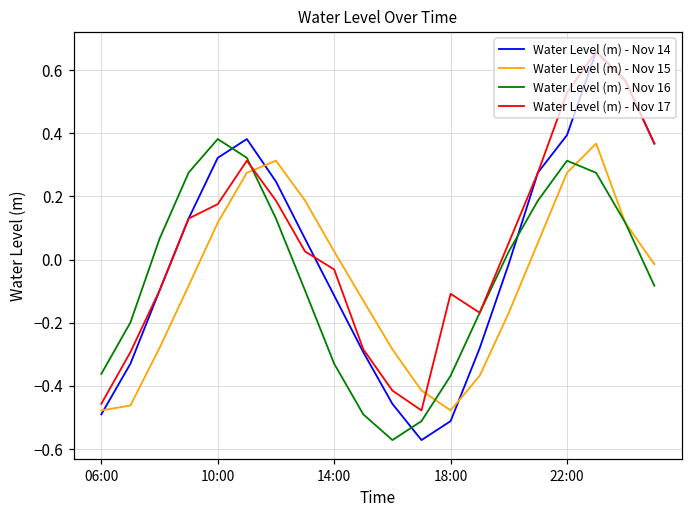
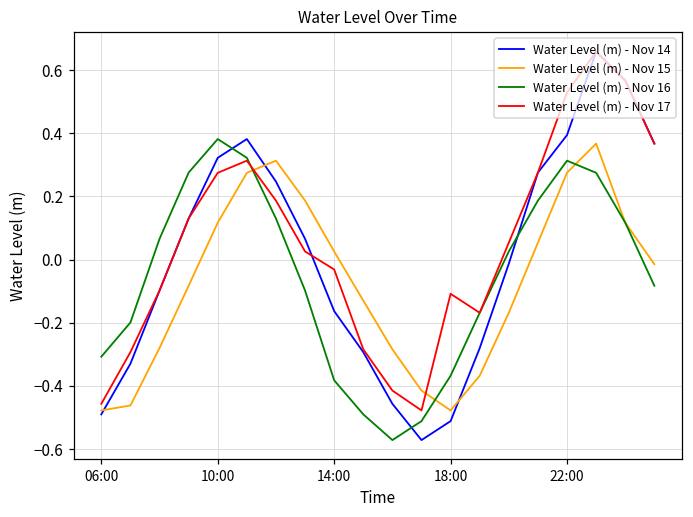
Water Level (m) - Nov 16, 06:00: -0.36 -> -0.31
Water Level (m) - Nov 17, 10:00: 0.18 -> 0.27
Water Level (m) - Nov 14, 14:00: -0.11 -> -0.16
Water Level (m) - Nov 16, 14:00: -0.33 -> -0.38
